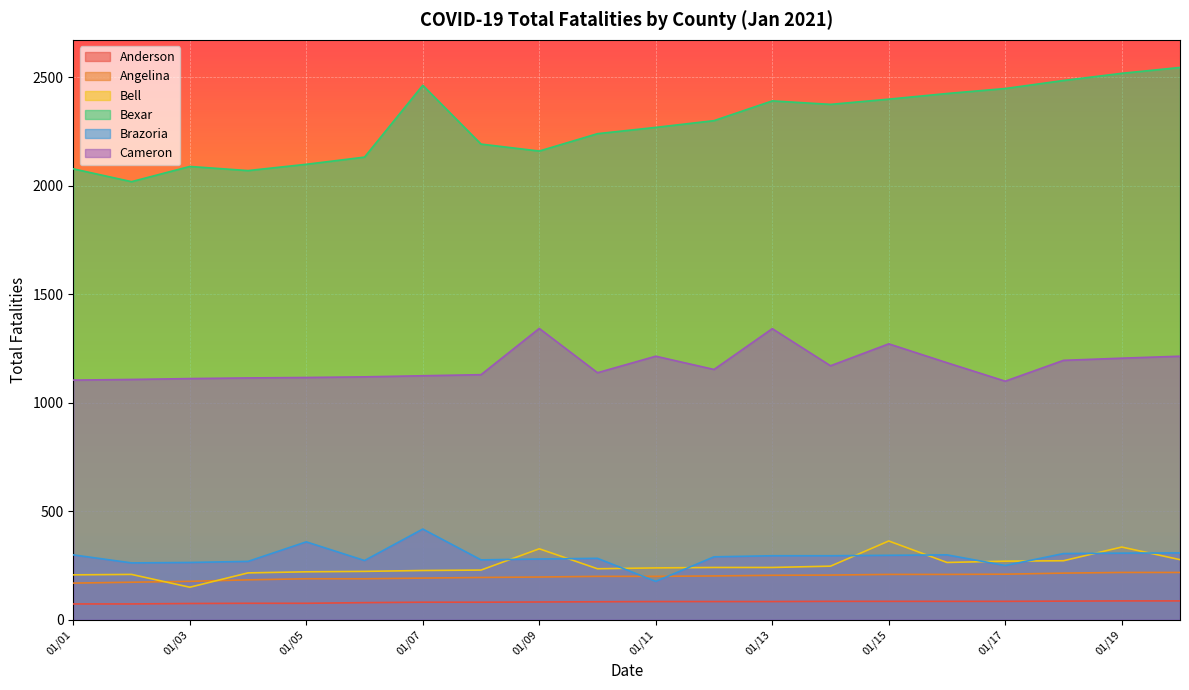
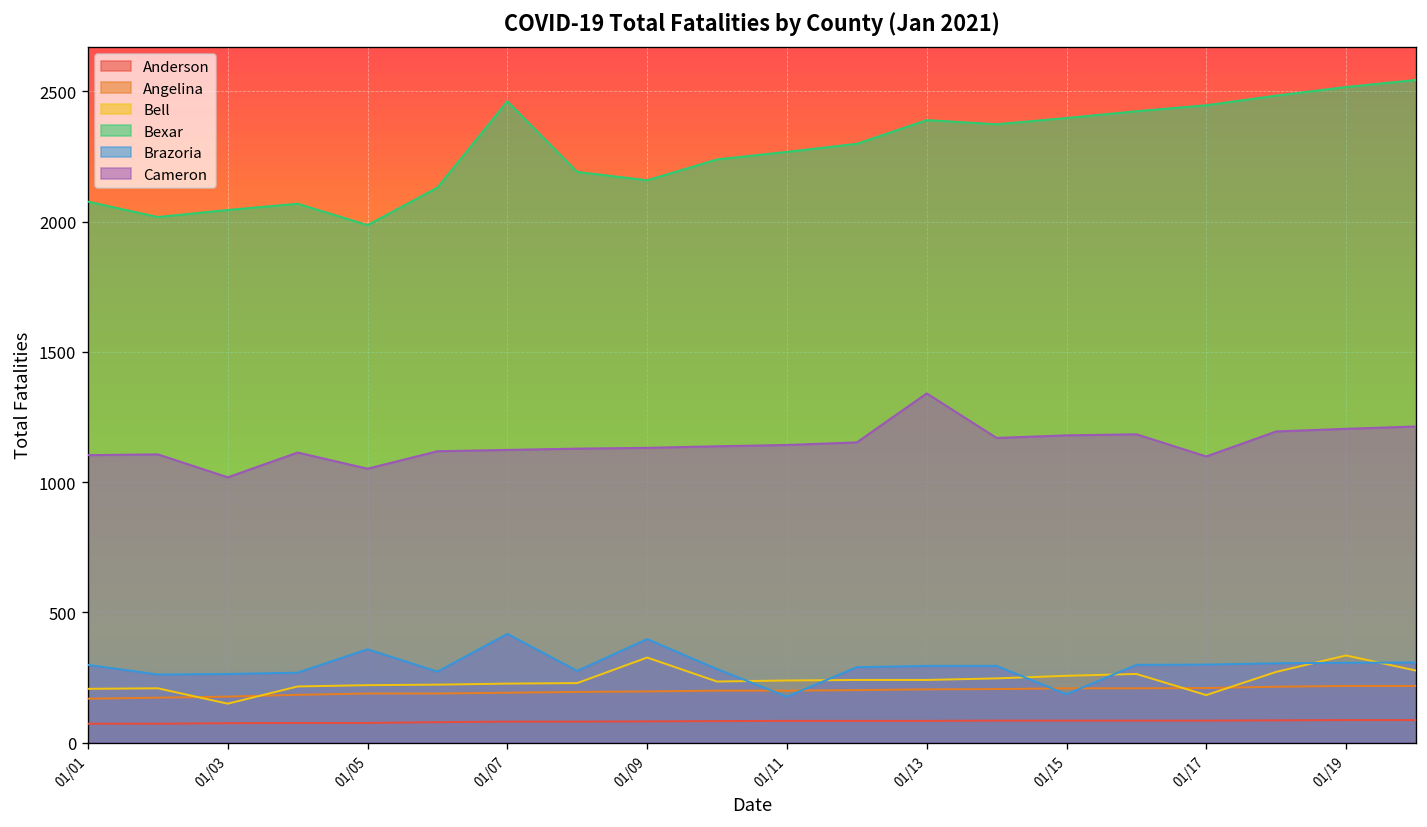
Bexar, 01/03: 2090 -> 2050
Cameron, 01/03: 1110 -> 1020
Bexar, 01/05: 2100 -> 1990
Cameron, 01/05: 1120 -> 1050
Brazoria, 01/09: 280 -> 400
Cameron, 01/09: 1340 -> 1130
Cameron, 01/11: 1210 -> 1140
Bell, 01/15: 360 -> 260
Brazoria, 01/15: 300 -> 190
Cameron, 01/15: 1270 -> 1180
Bell, 01/17: 270 -> 180
Brazoria, 01/17: 250 -> 300
